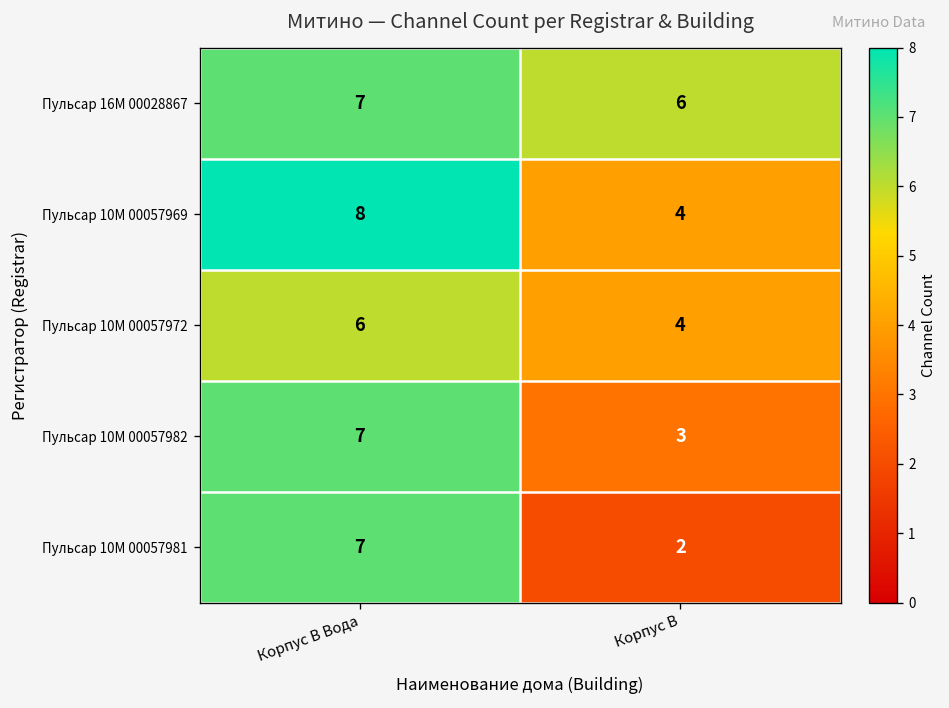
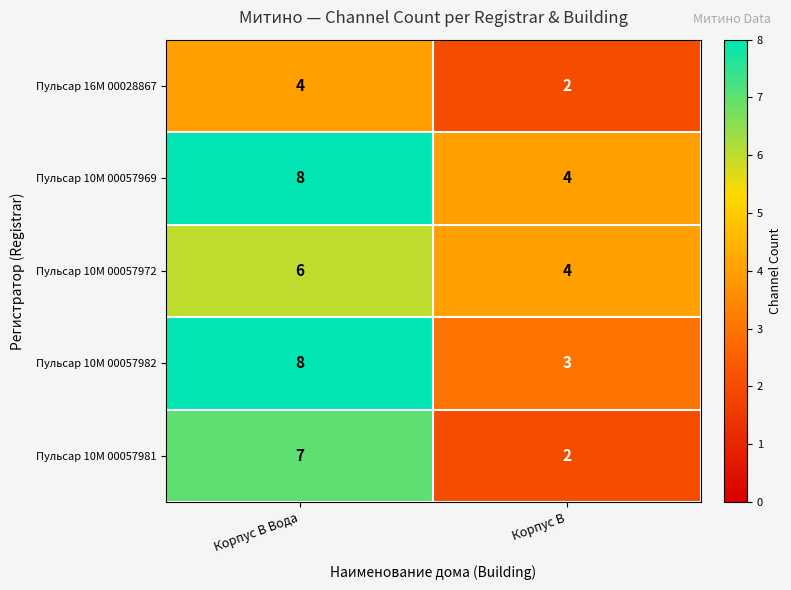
Пульсар 16M 00028867, Корпус В Вода: 7 -> 4
Пульсар 16M 00028867, Корпус В: 6 -> 2
Пульсар 10M 00057982, Корпус В Вода: 7 -> 8
